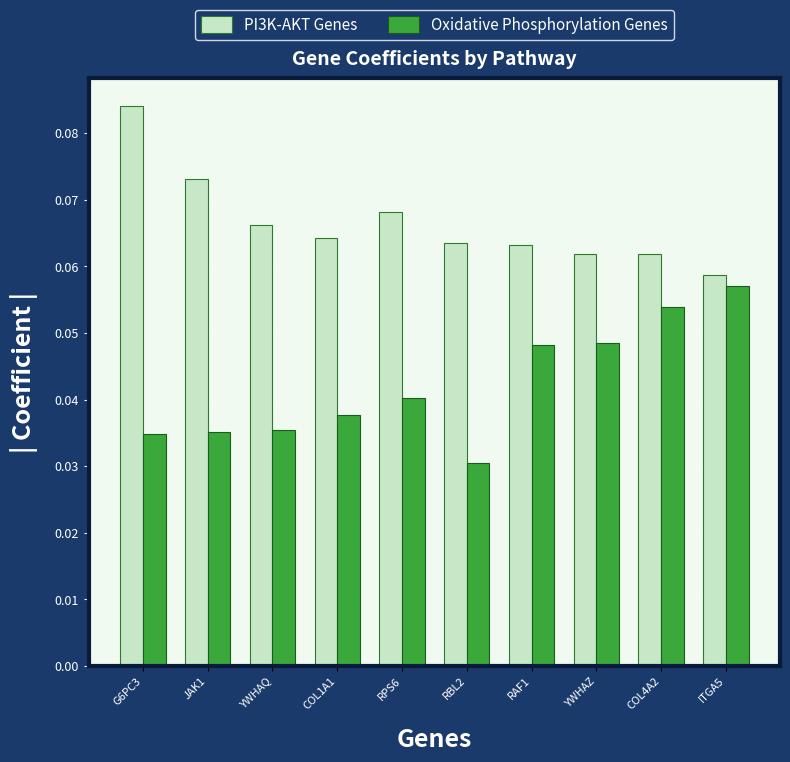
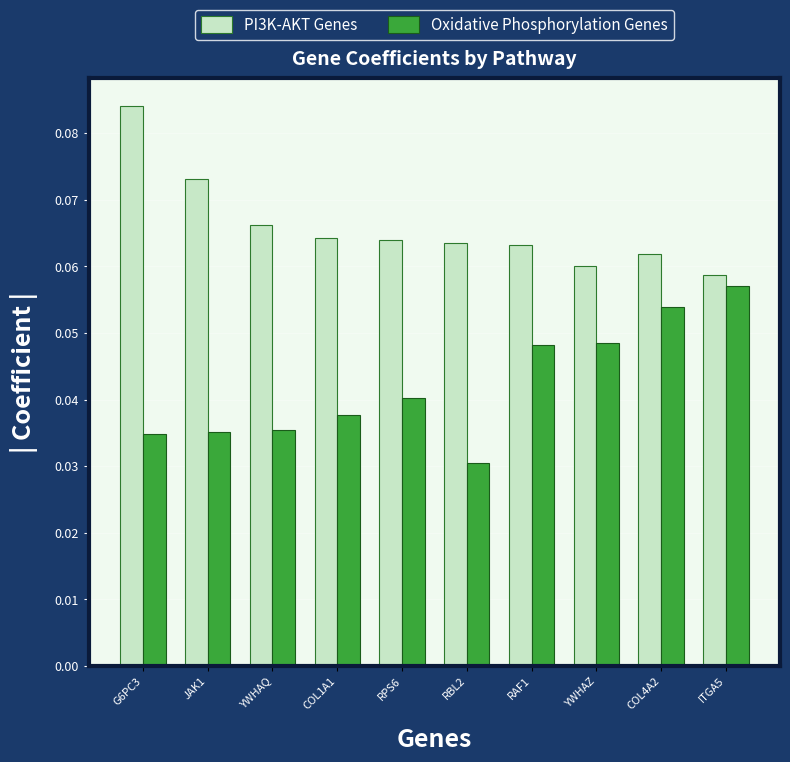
PI3K-AKT Genes, RPS6: 0.068 -> 0.064
PI3K-AKT Genes, YWHAZ: 0.062 -> 0.060
